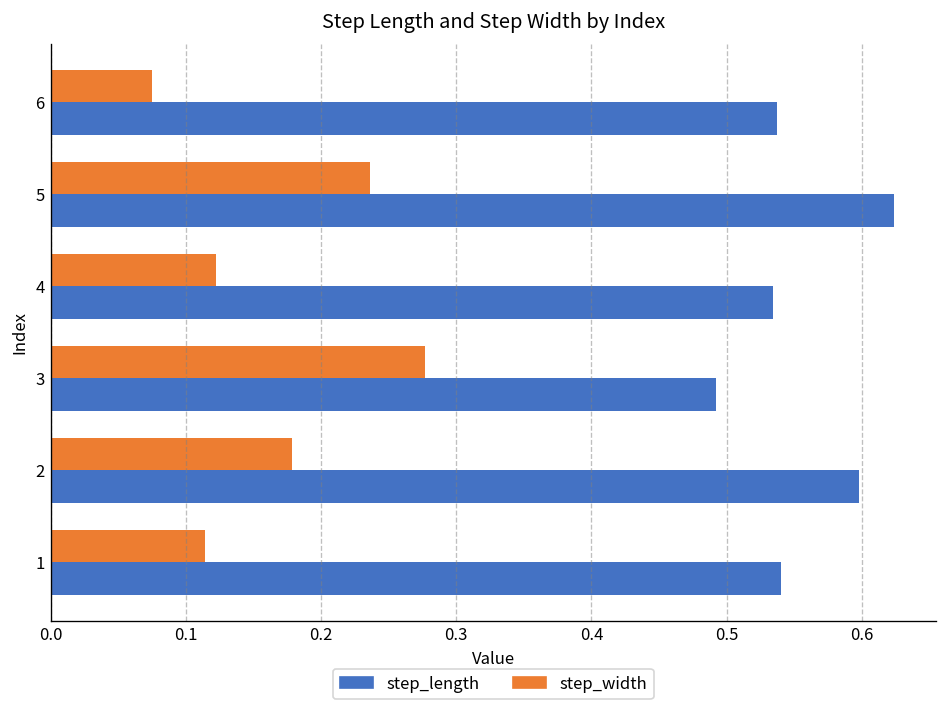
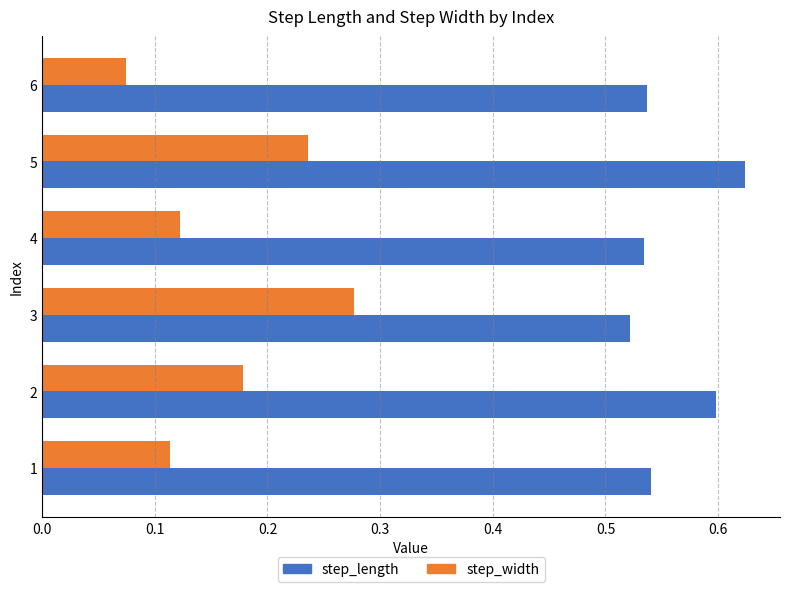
step_length, 3: 0.492 -> 0.522
